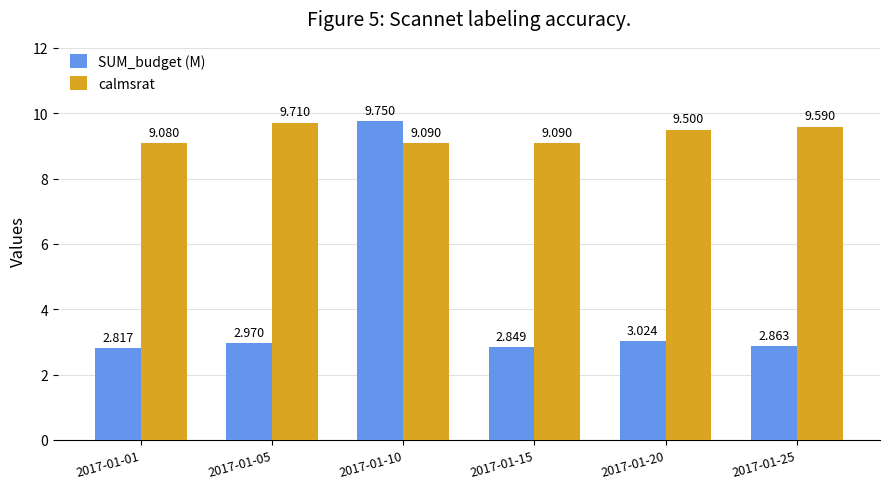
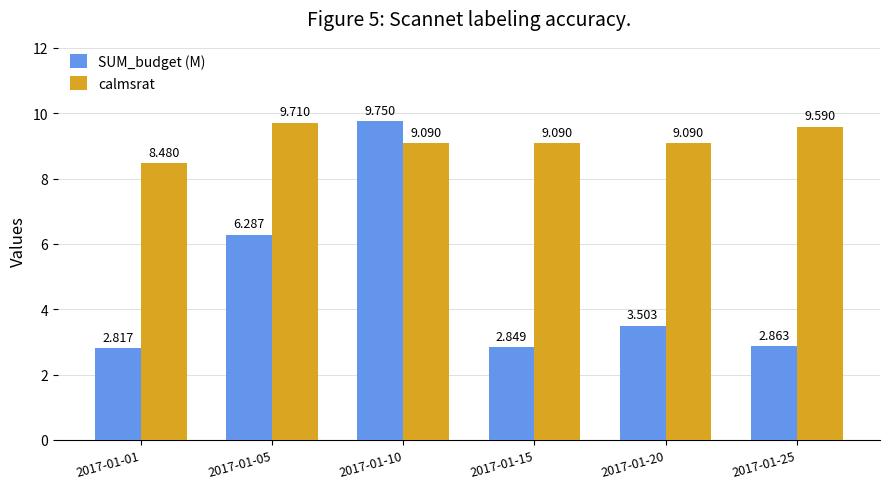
calmsrat, 2017-01-01: 9.080 -> 8.480
SUM_budget (M), 2017-01-05: 2.970 -> 6.287
SUM_budget (M), 2017-01-20: 3.024 -> 3.503
calmsrat, 2017-01-20: 9.500 -> 9.090
